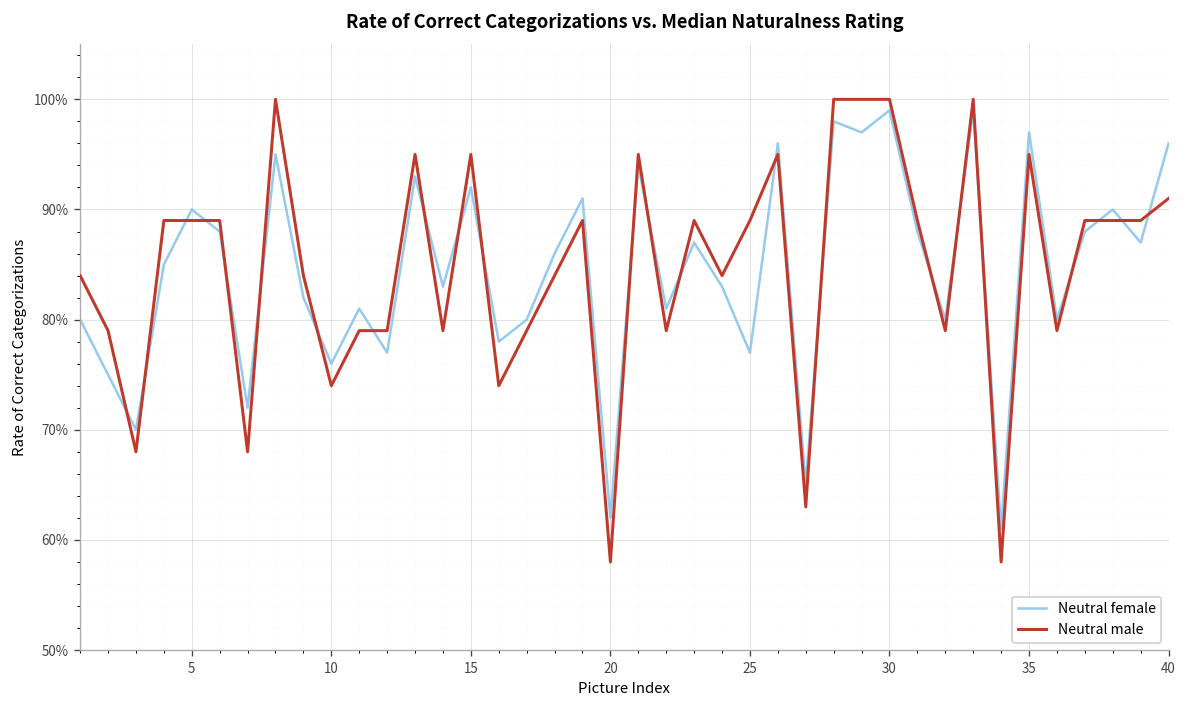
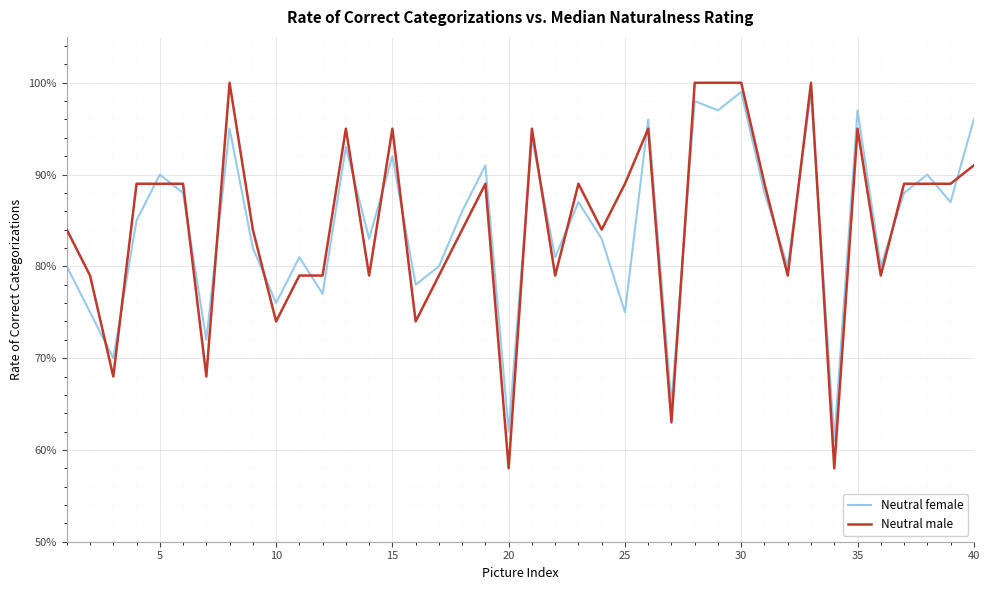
Neutral female, 25: 77% -> 75%
